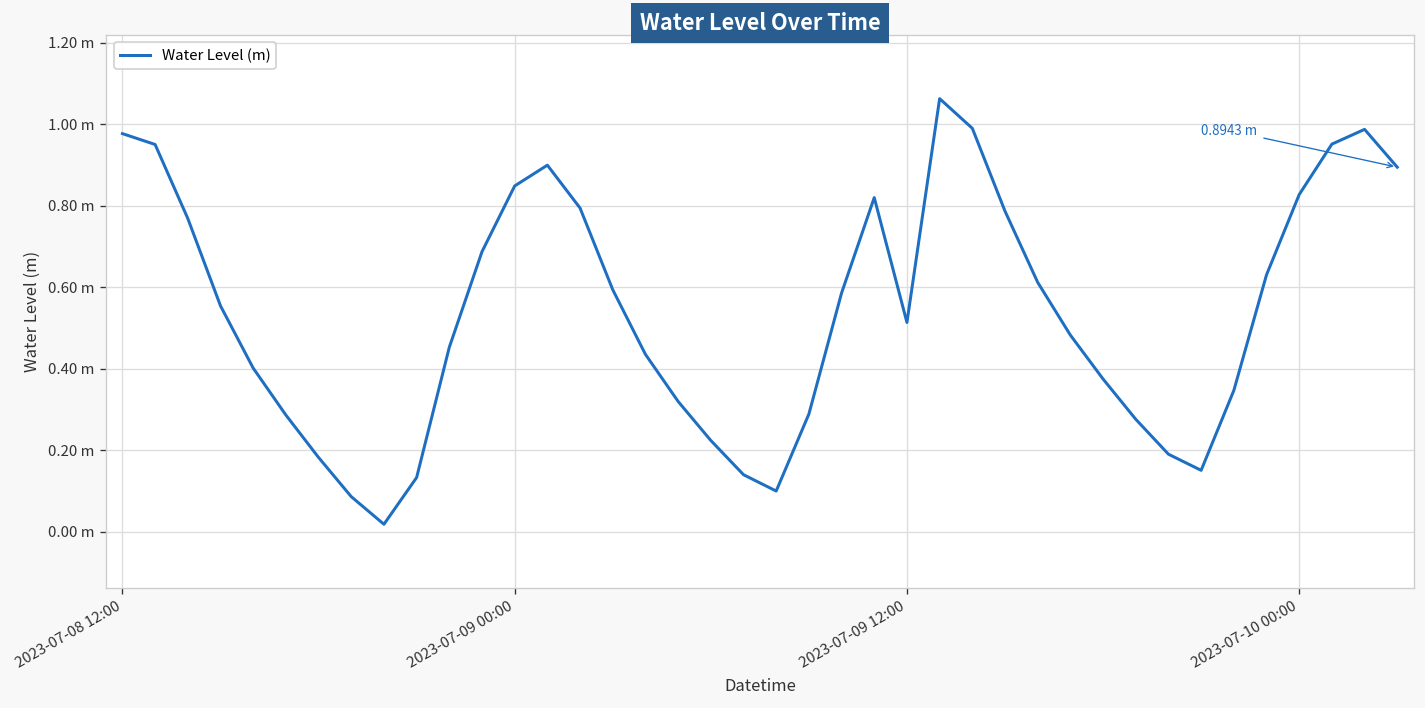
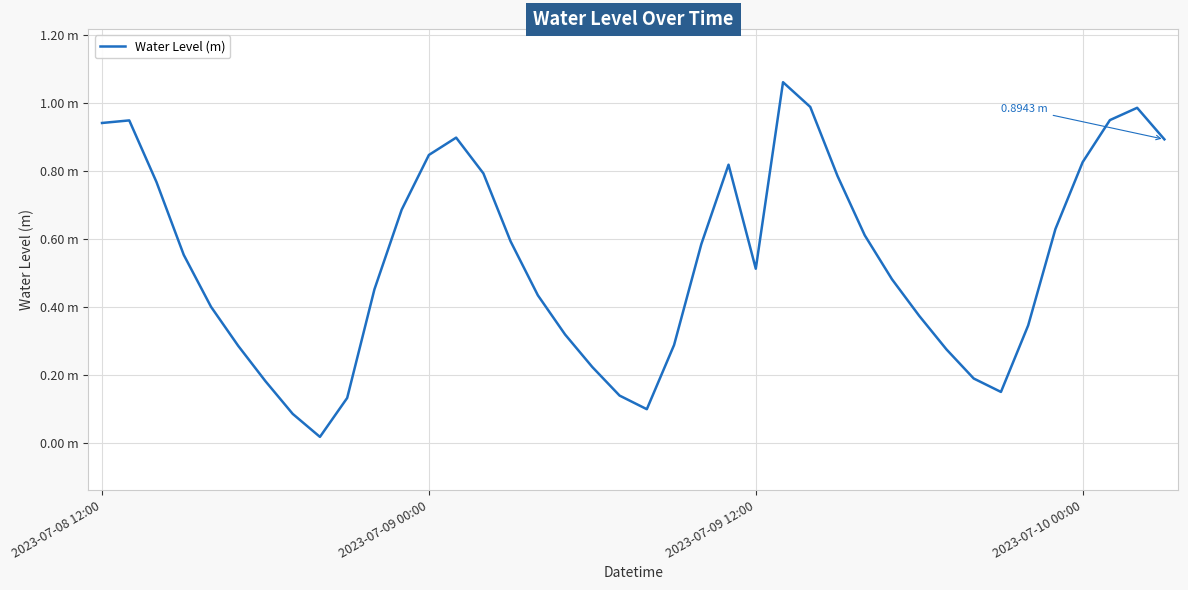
2023-07-08 12:00: 0.98 m -> 0.94 m
